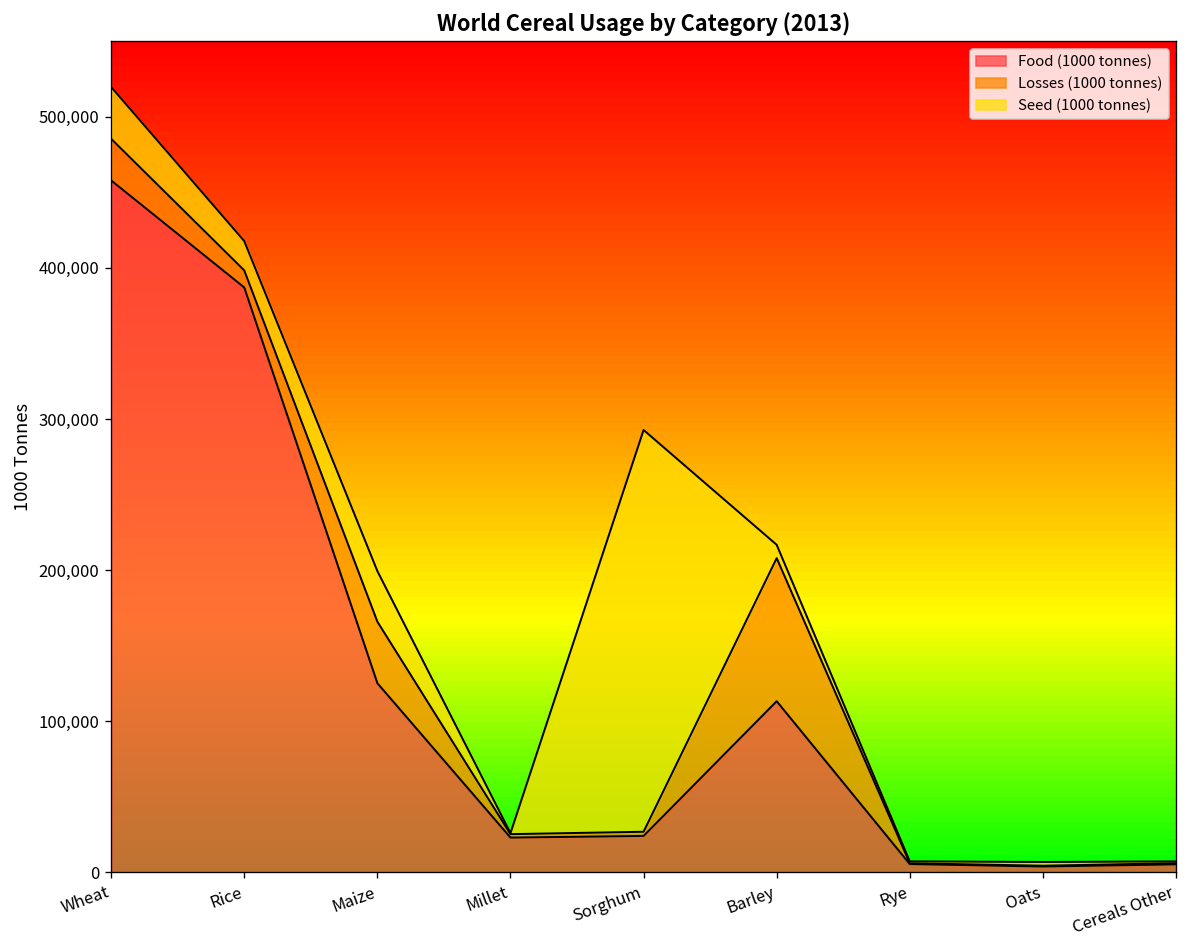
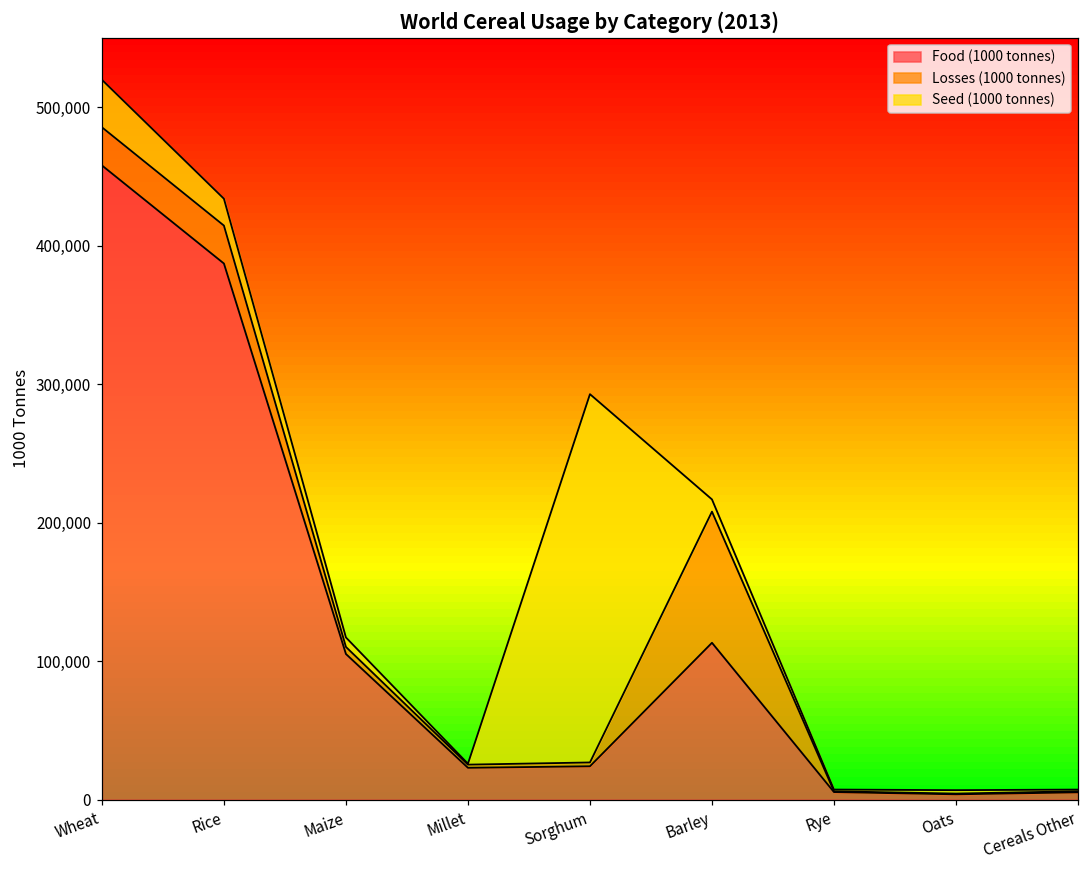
Losses (1000 tonnes), Rice: 11,000 -> 27,000
Food (1000 tonnes), Maize: 125,000 -> 105,000
Losses (1000 tonnes), Maize: 41,000 -> 5,000
Seed (1000 tonnes), Maize: 33,000 -> 7,000
